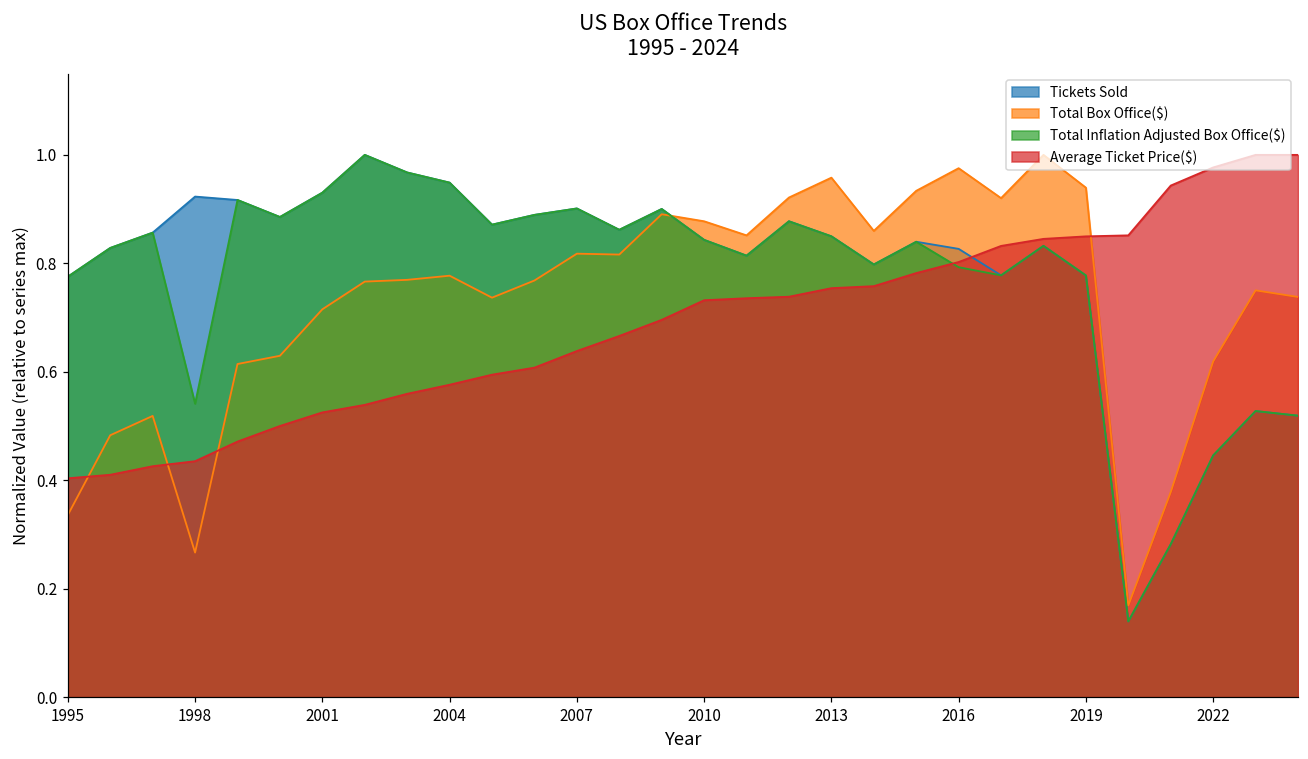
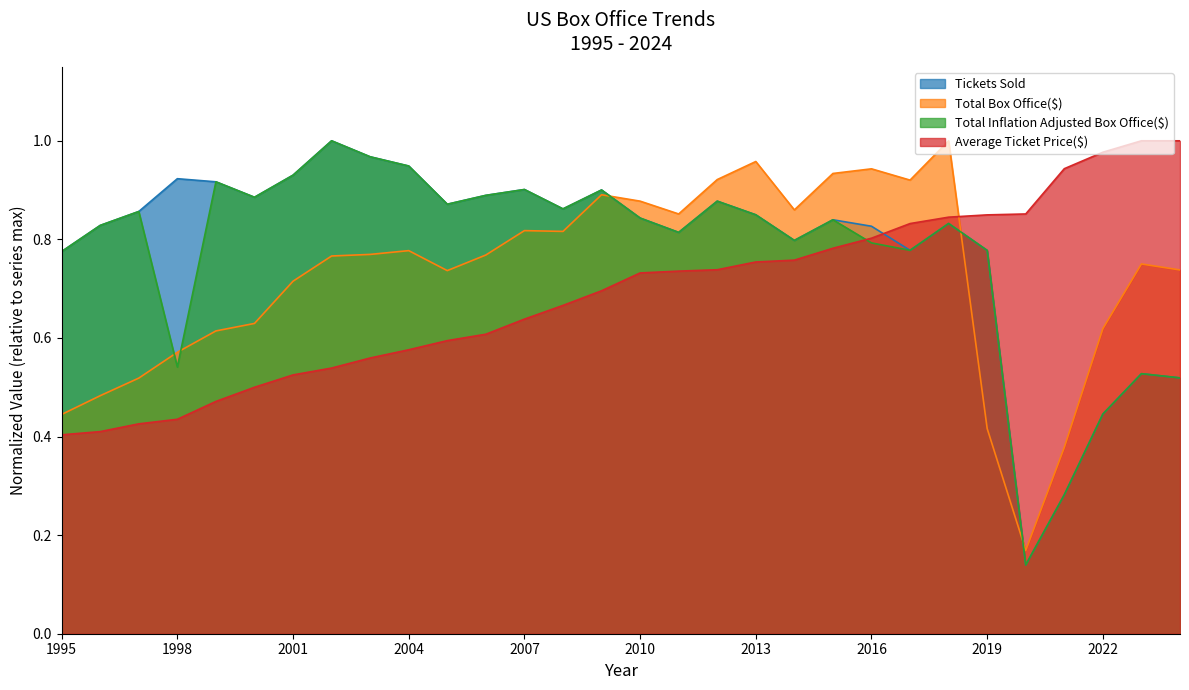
Total Box Office($), 1995: 0.34 -> 0.44
Total Box Office($), 1998: 0.27 -> 0.57
Total Box Office($), 2016: 0.98 -> 0.94
Total Box Office($), 2019: 0.94 -> 0.42
